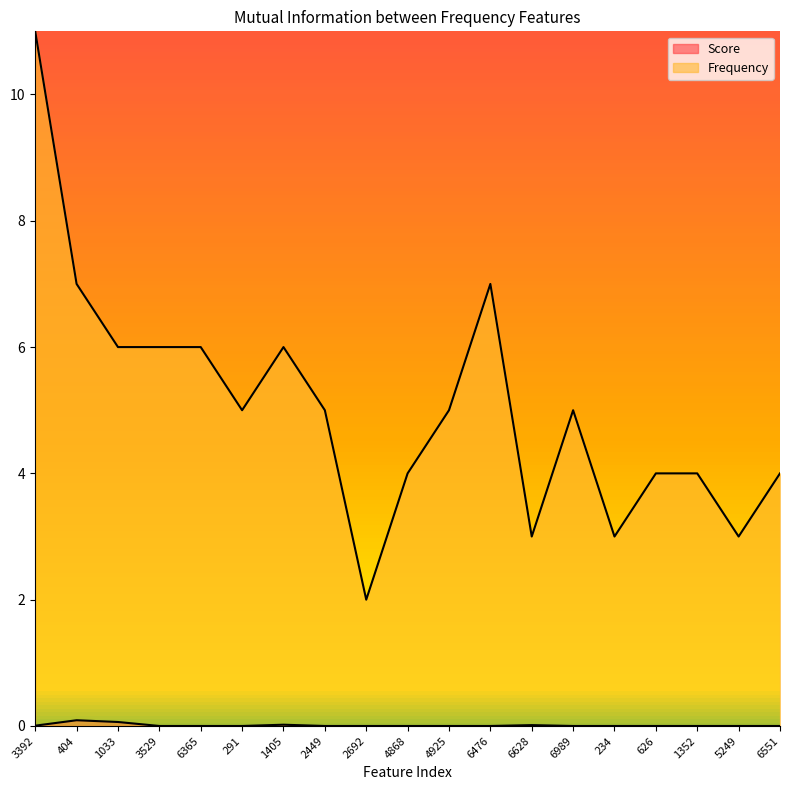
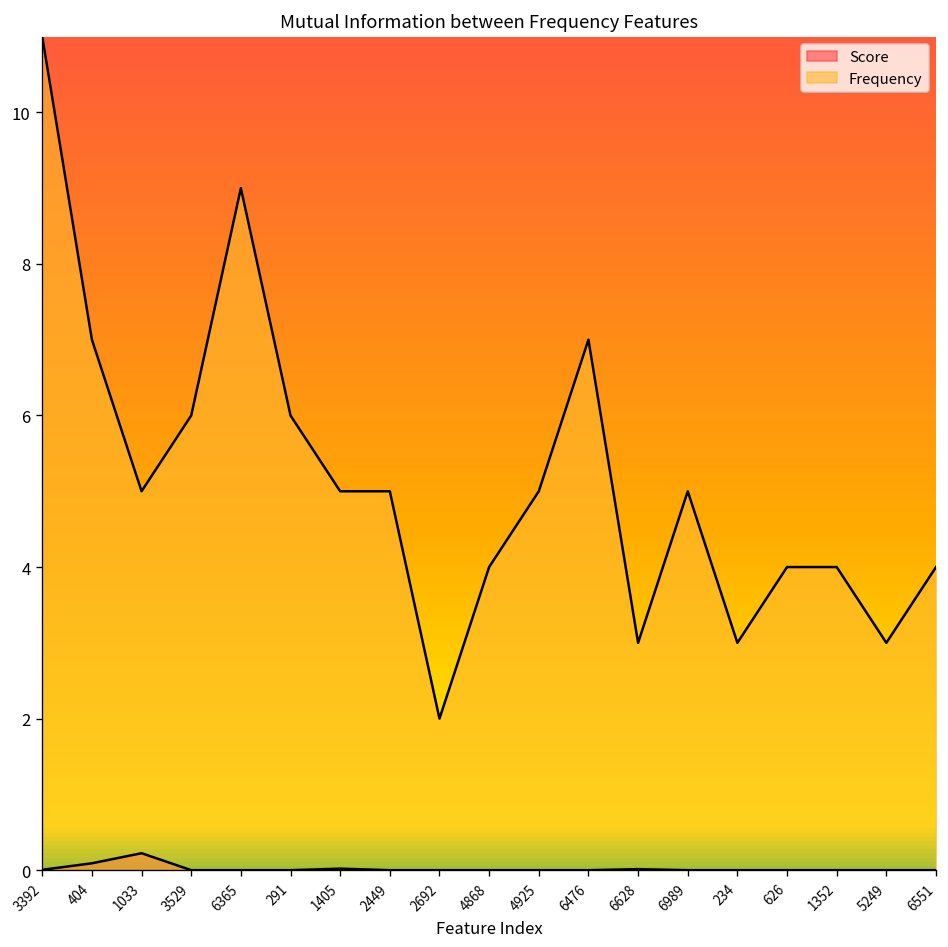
Score, 1033: 0.1 -> 0.2
Frequency, 1033: 6 -> 5
Frequency, 6365: 6 -> 9
Frequency, 291: 5 -> 6
Frequency, 1405: 6 -> 5
